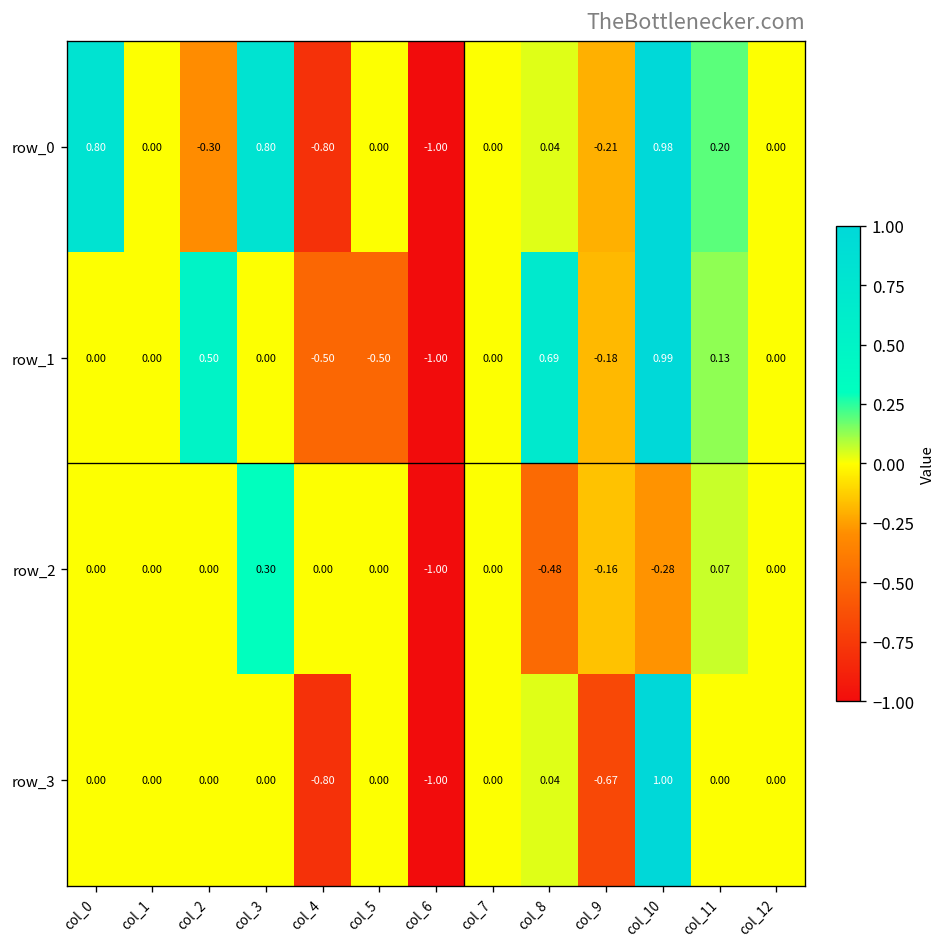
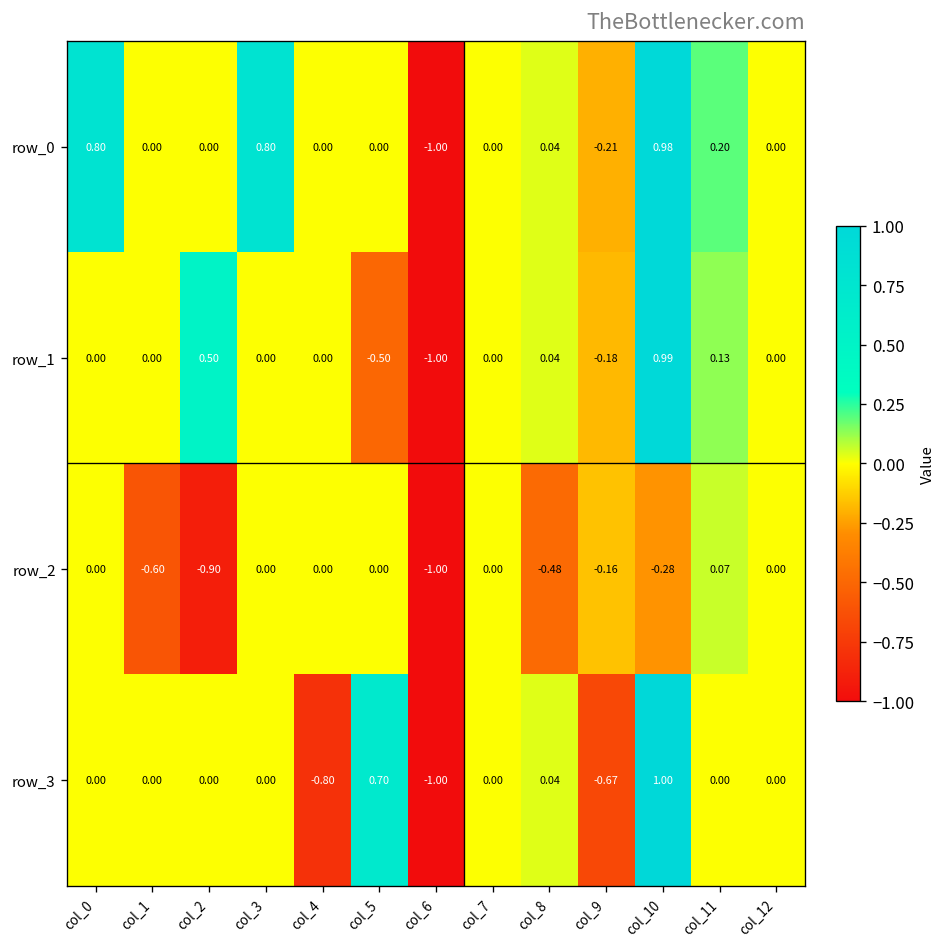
row_0, col_2: -0.30 -> 0.00
row_0, col_4: -0.80 -> 0.00
row_1, col_4: -0.50 -> 0.00
row_1, col_8: 0.69 -> 0.04
row_2, col_1: 0.00 -> -0.60
row_2, col_2: 0.00 -> -0.90
row_2, col_3: 0.30 -> 0.00
row_3, col_5: 0.00 -> 0.70
